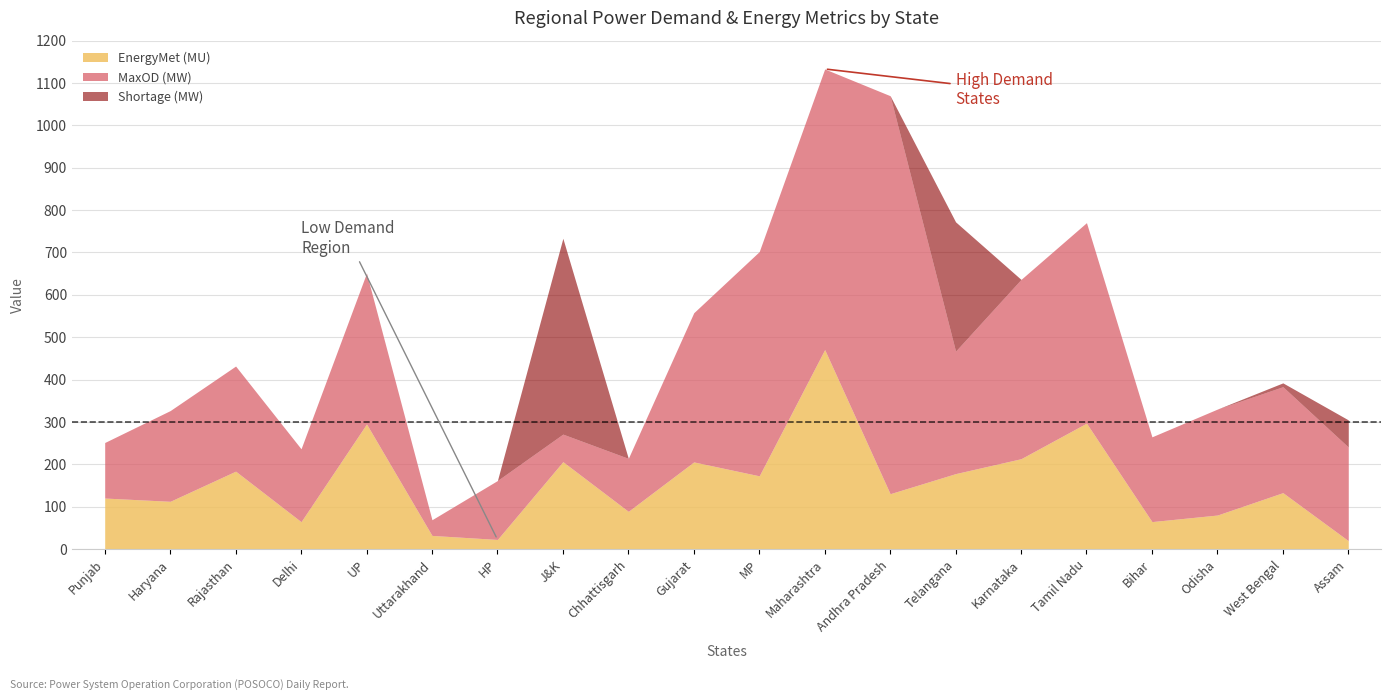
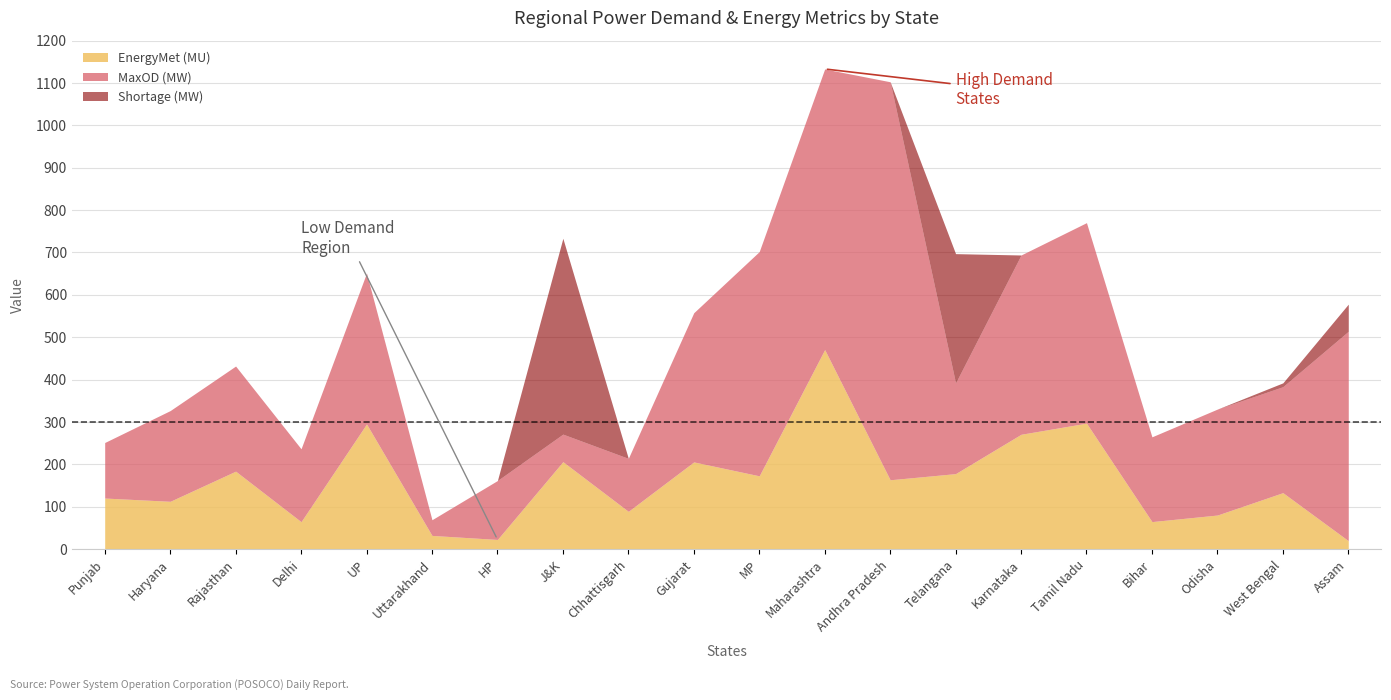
EnergyMet (MU), Andhra Pradesh: 130 -> 160
MaxOD (MW), Telangana: 290 -> 210
EnergyMet (MU), Karnataka: 210 -> 270
MaxOD (MW), Assam: 220 -> 490
